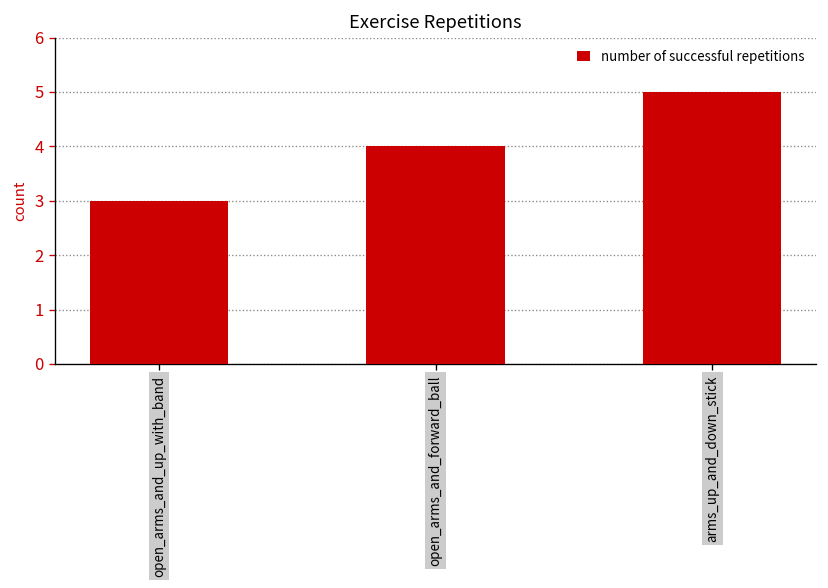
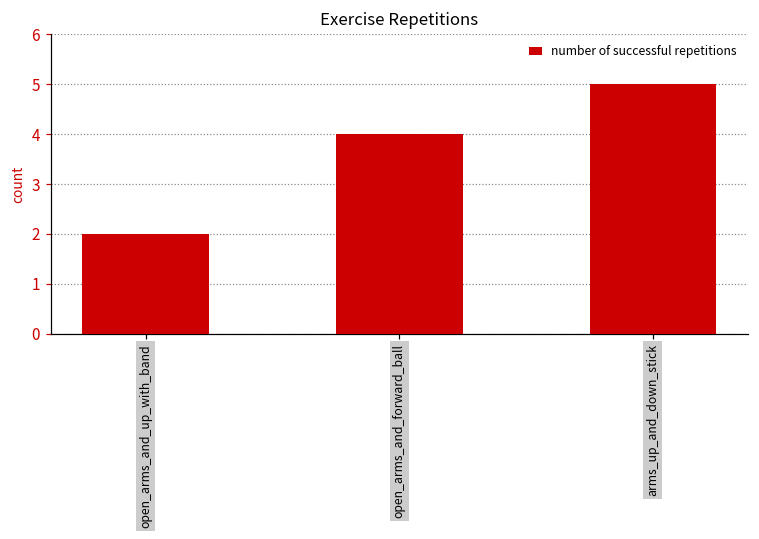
open_arms_and_up_with_band: 3 -> 2
